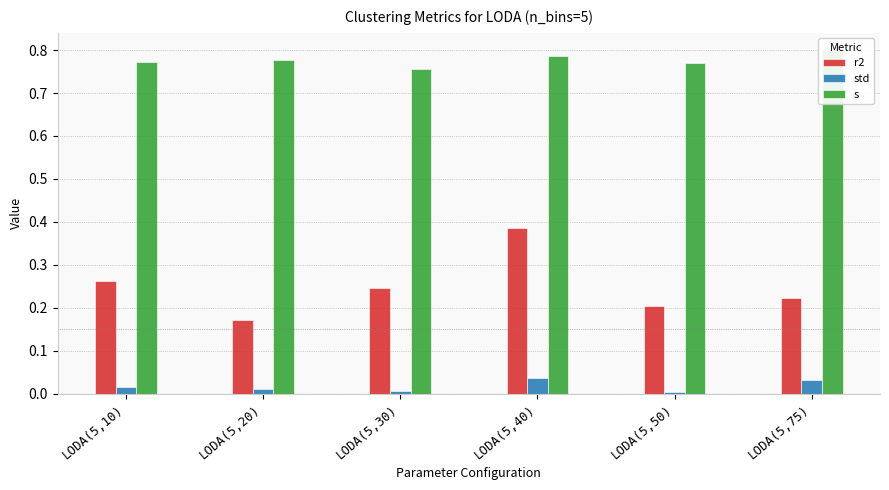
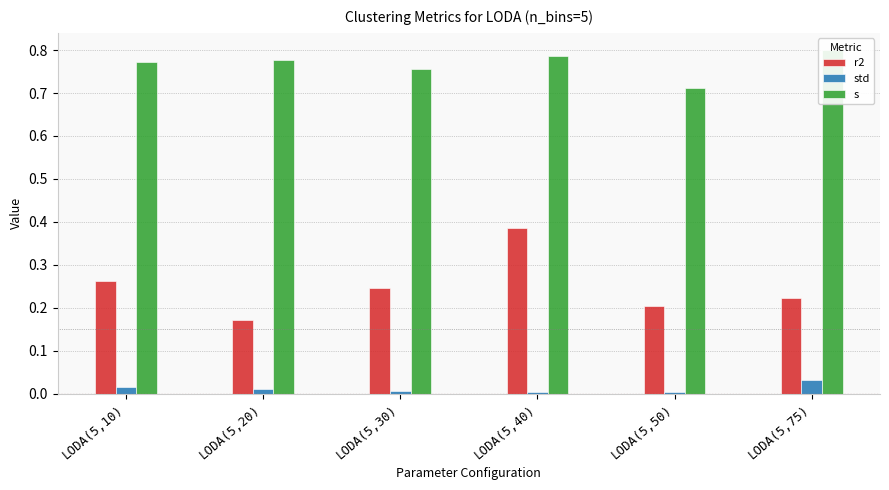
std, LODA(5,40): 0.04 -> 0.00
s, LODA(5,50): 0.77 -> 0.71
